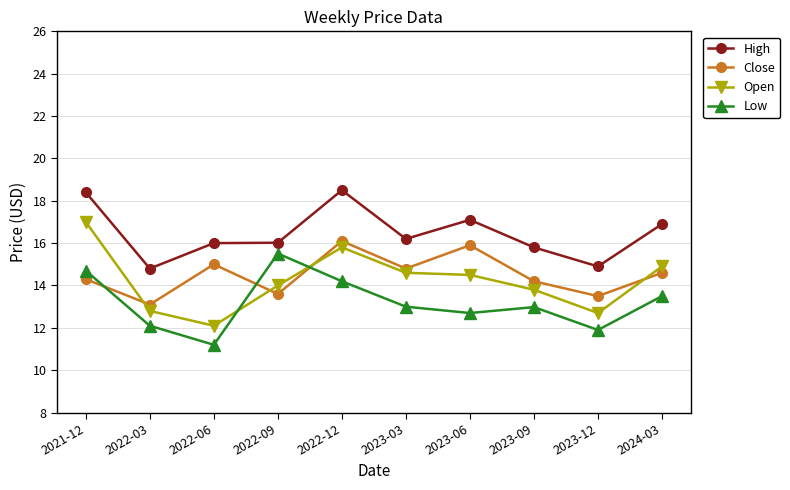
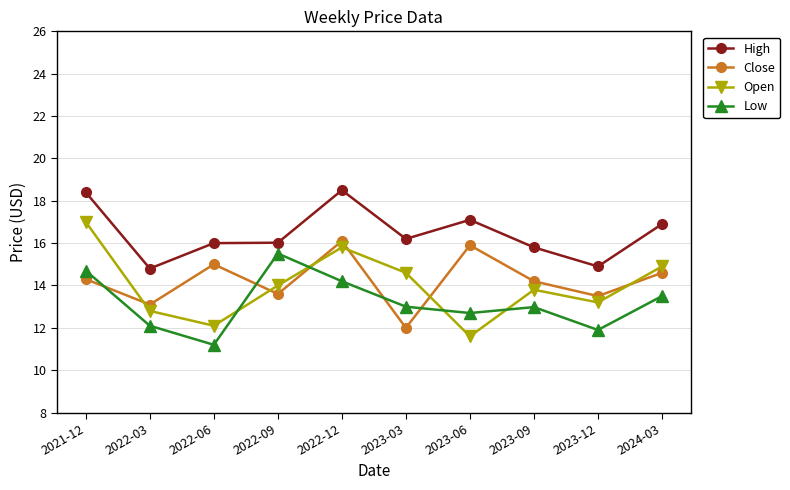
Close, 2023-03: 14.8 -> 12.0
Open, 2023-06: 14.5 -> 11.6
Open, 2023-12: 12.7 -> 13.2
